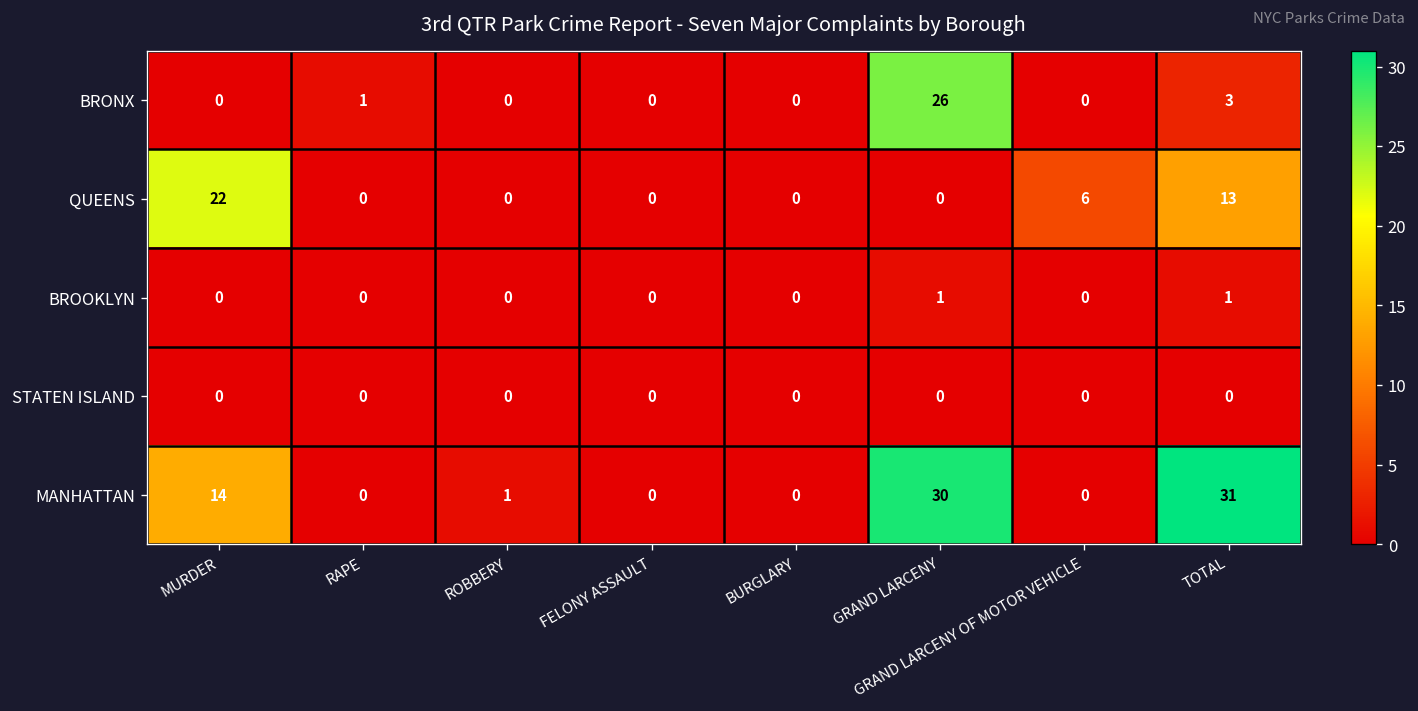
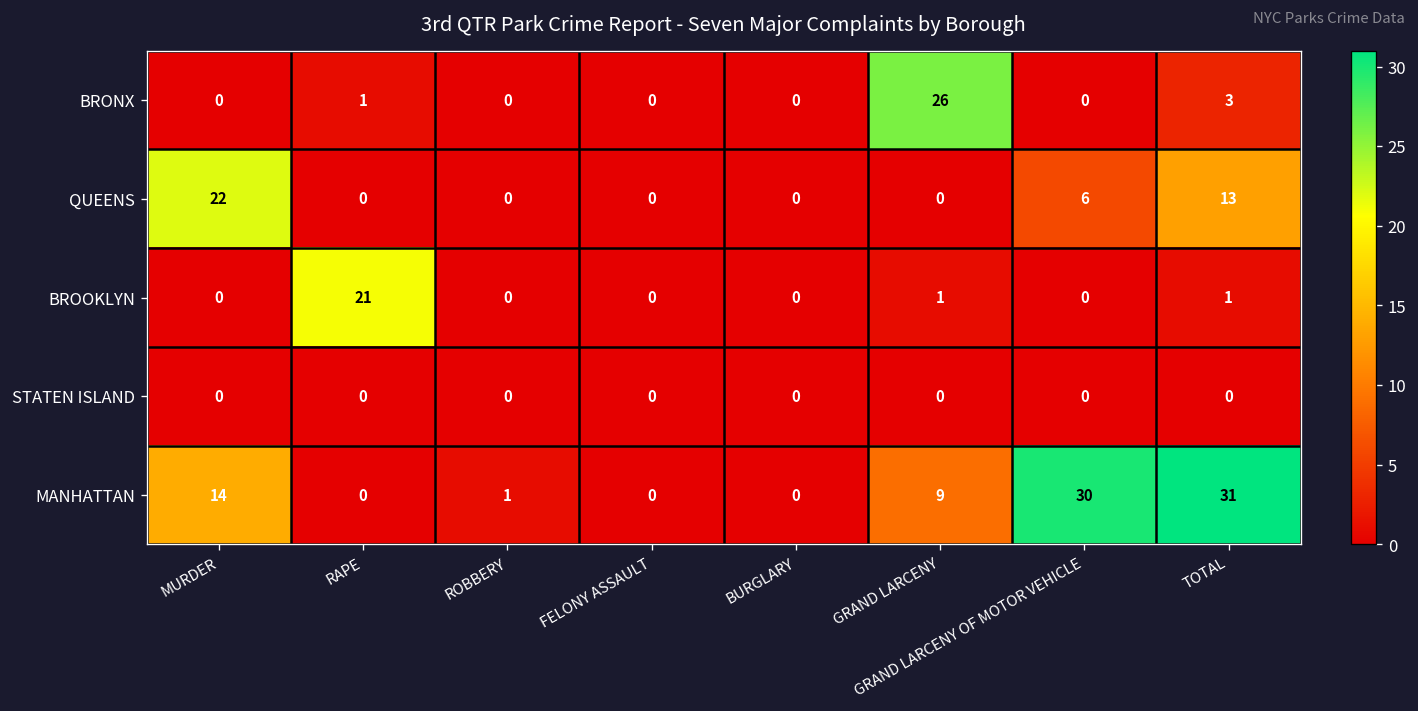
BROOKLYN, RAPE: 0 -> 21
MANHATTAN, GRAND LARCENY: 30 -> 9
MANHATTAN, GRAND LARCENY OF MOTOR VEHICLE: 0 -> 30
